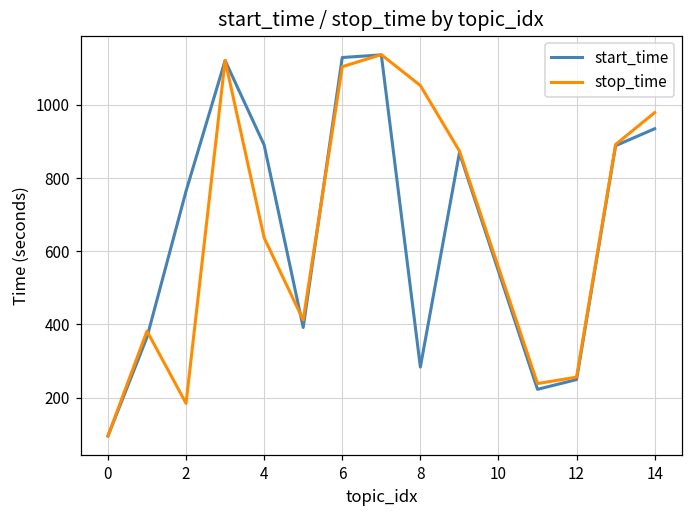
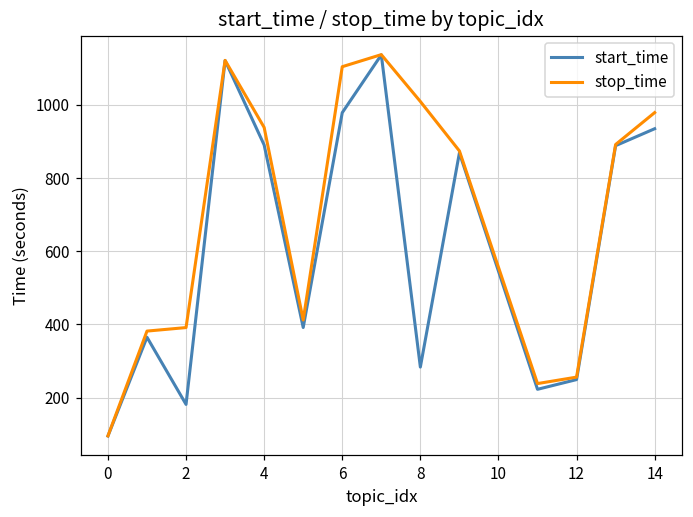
start_time, 2: 760 -> 180
stop_time, 2: 180 -> 390
stop_time, 4: 640 -> 940
start_time, 6: 1130 -> 980
stop_time, 8: 1050 -> 1010
